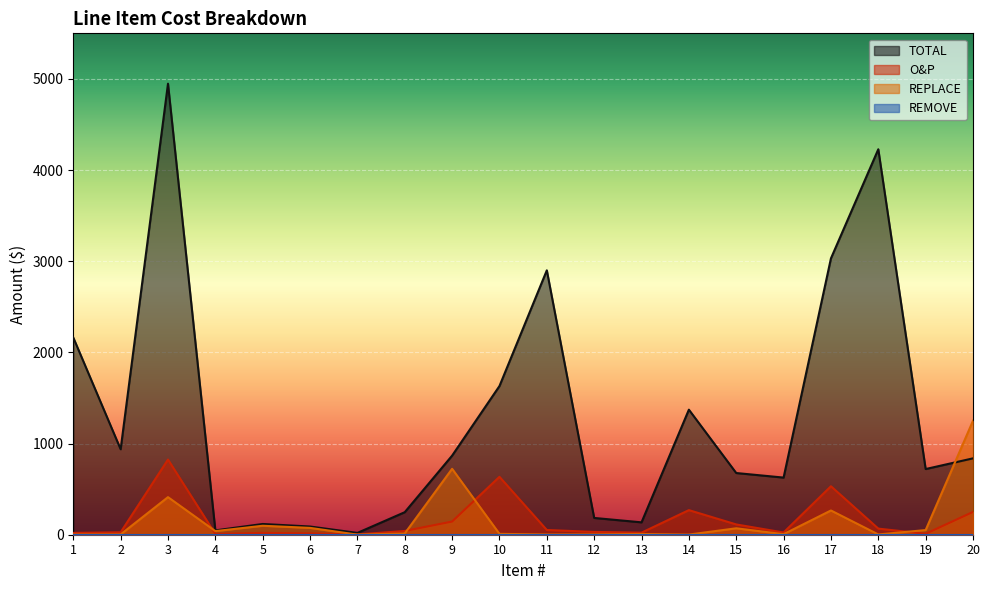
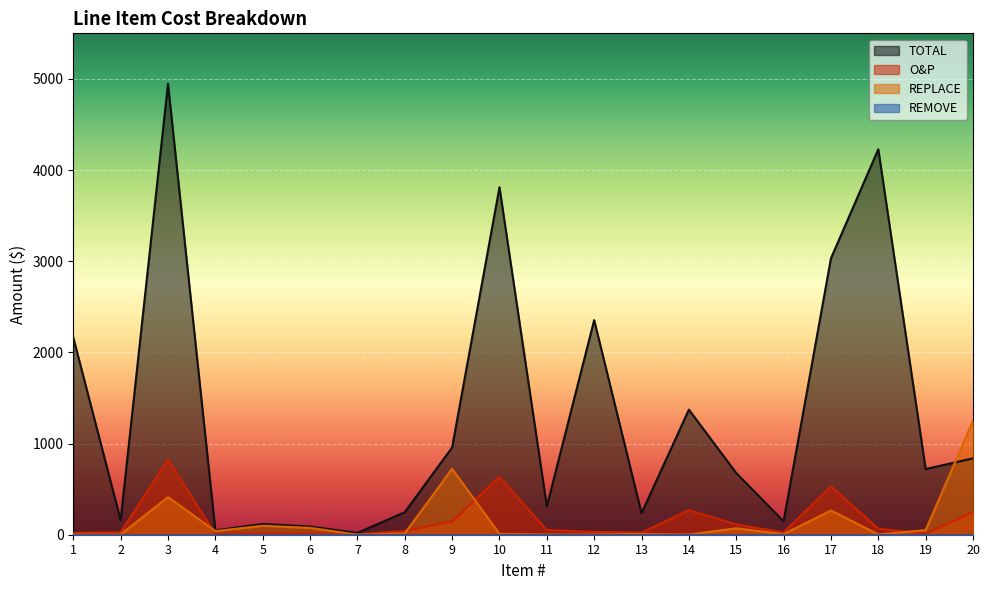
TOTAL, 2: 900 -> 200
TOTAL, 9: 900 -> 1000
TOTAL, 10: 1600 -> 3800
TOTAL, 11: 2900 -> 300
TOTAL, 12: 200 -> 2400
TOTAL, 13: 100 -> 200
TOTAL, 16: 600 -> 100
